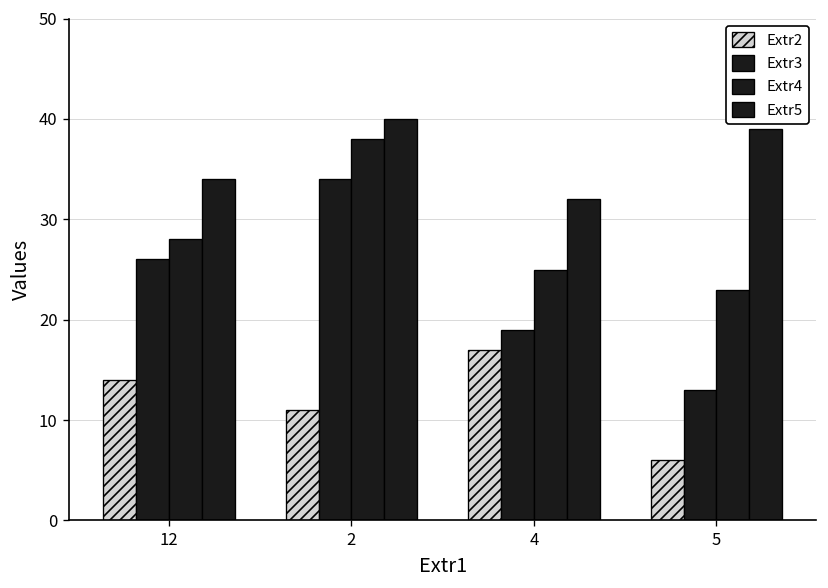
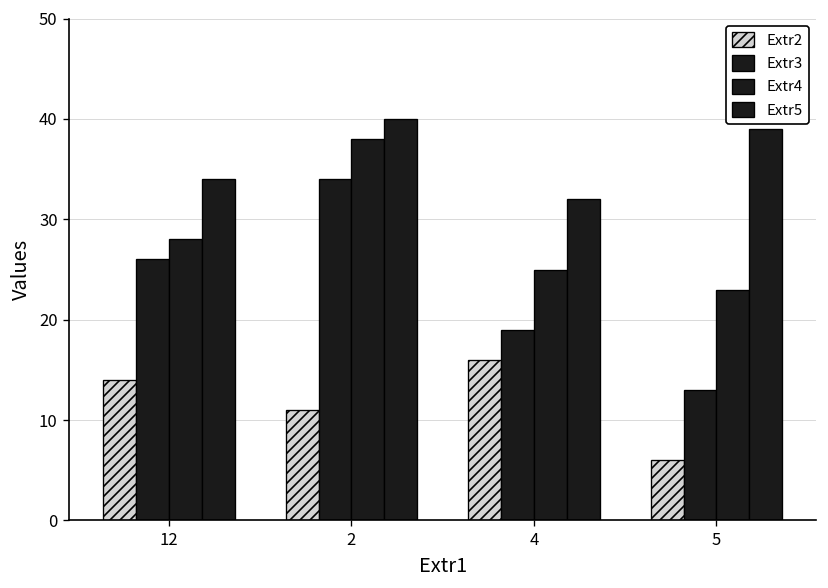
Extr2, 4: 17 -> 16
